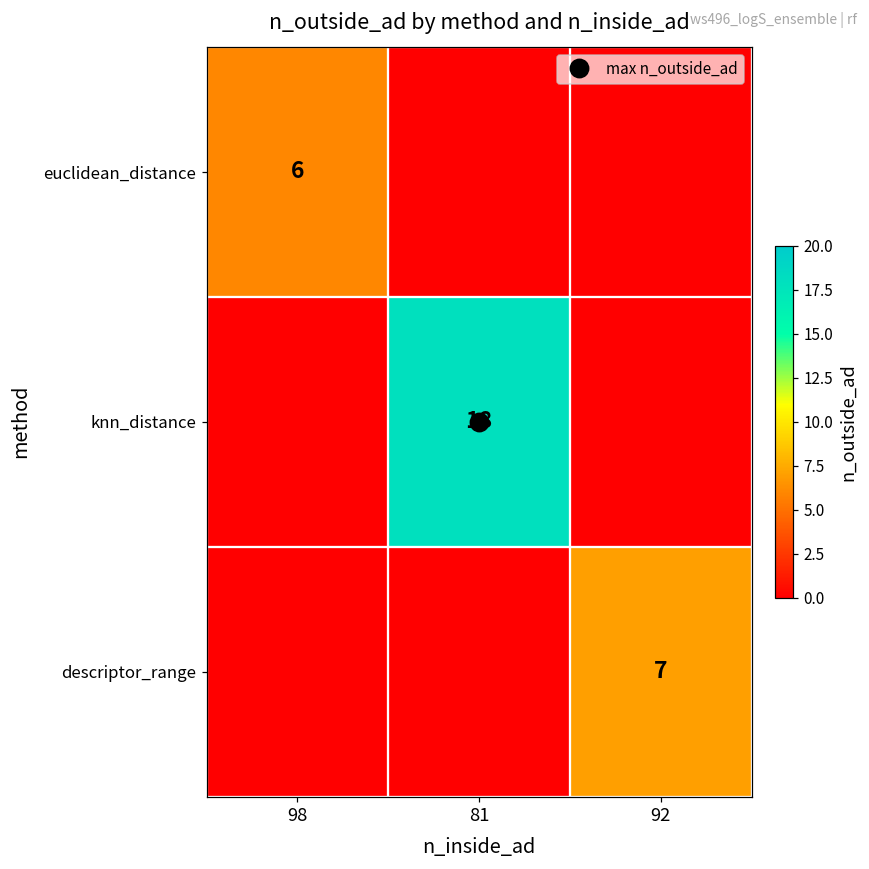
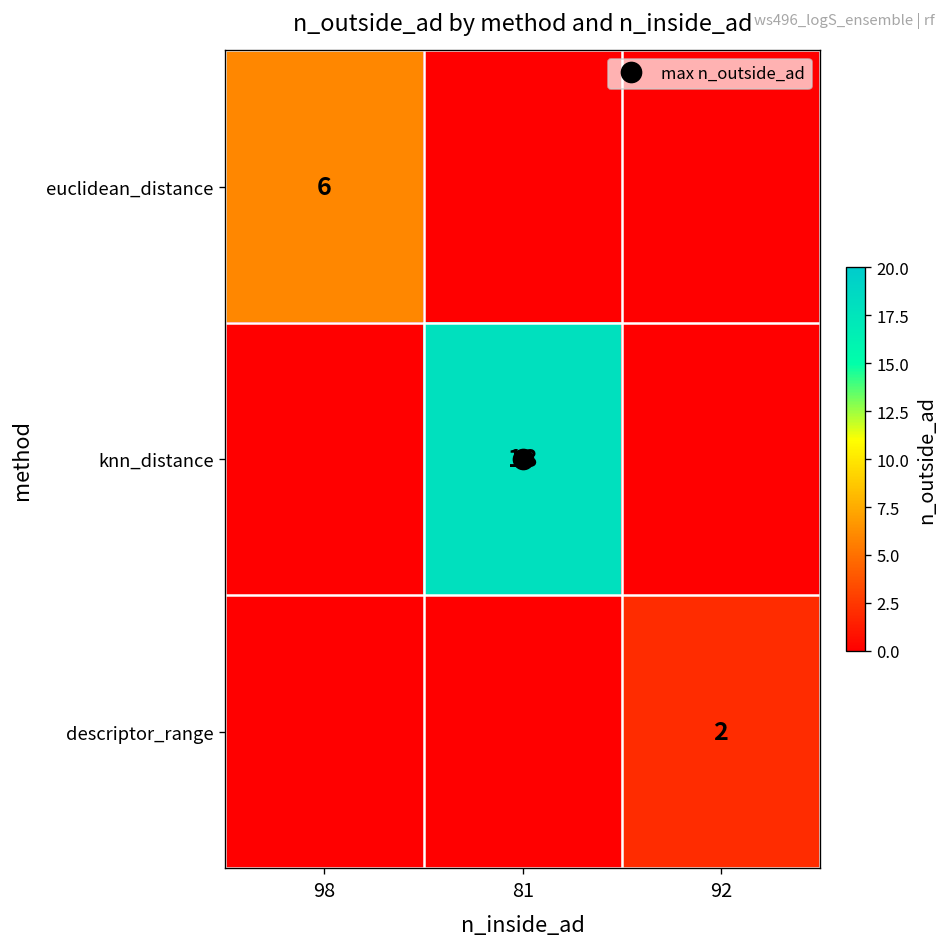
descriptor_range, 92: 7 -> 2
